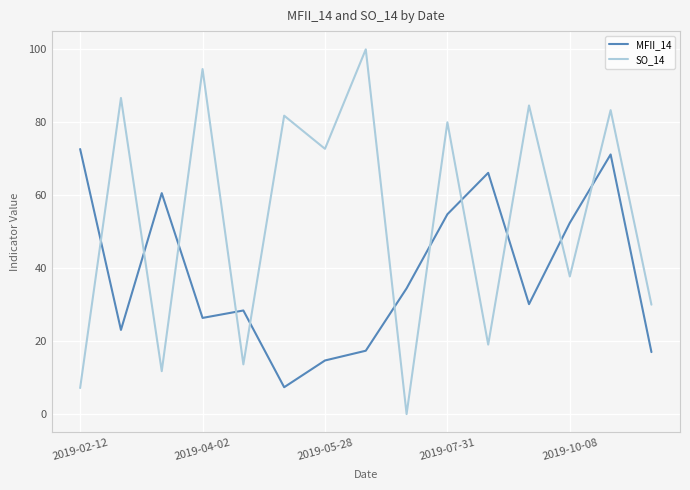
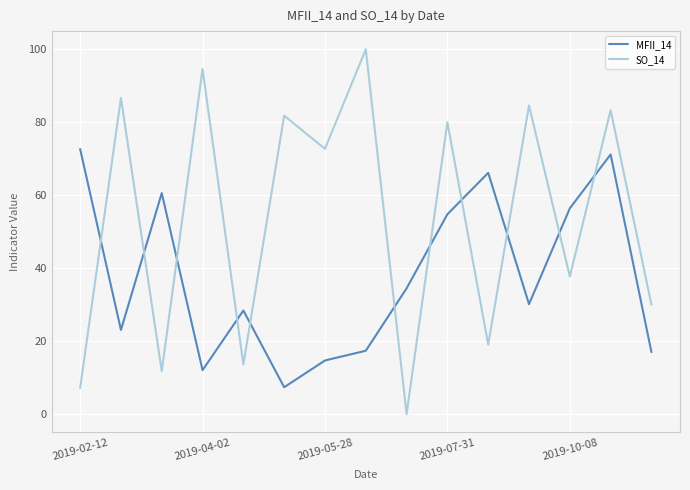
MFII_14, 2019-04-02: 26 -> 12
MFII_14, 2019-10-08: 52 -> 56
